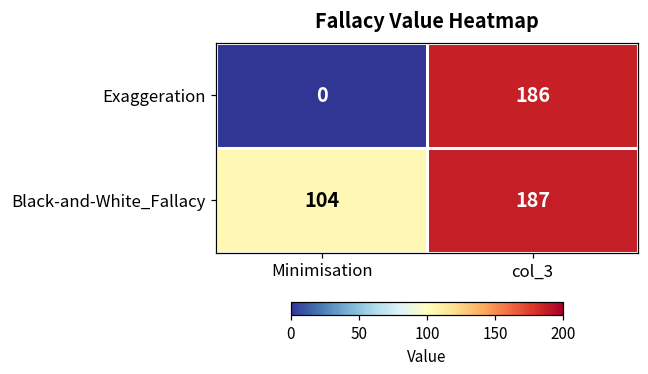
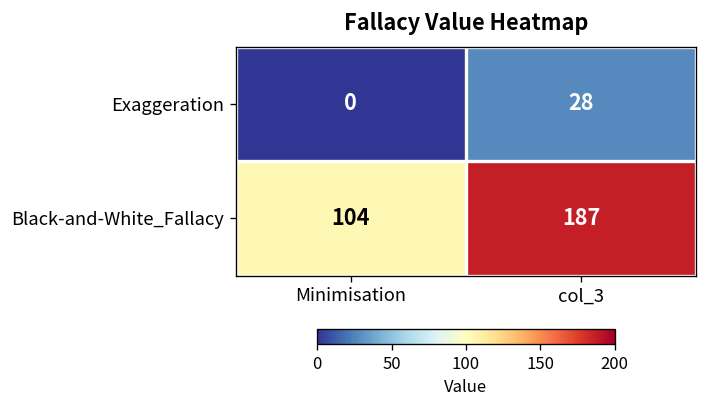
Exaggeration, col_3: 186 -> 28
